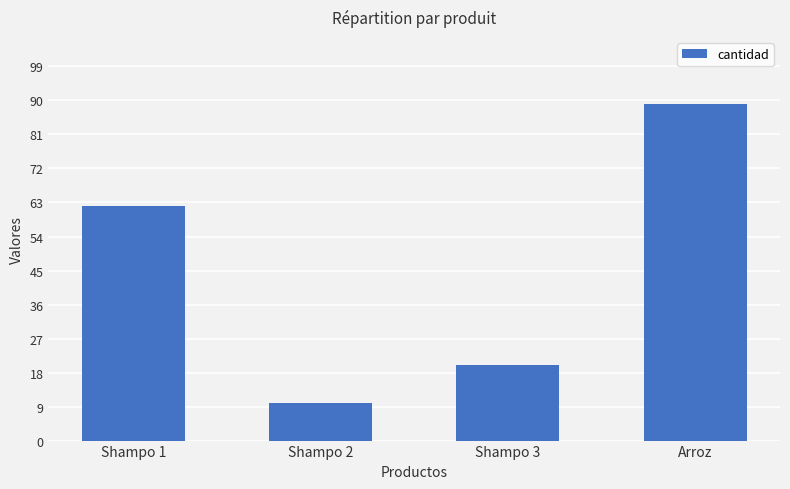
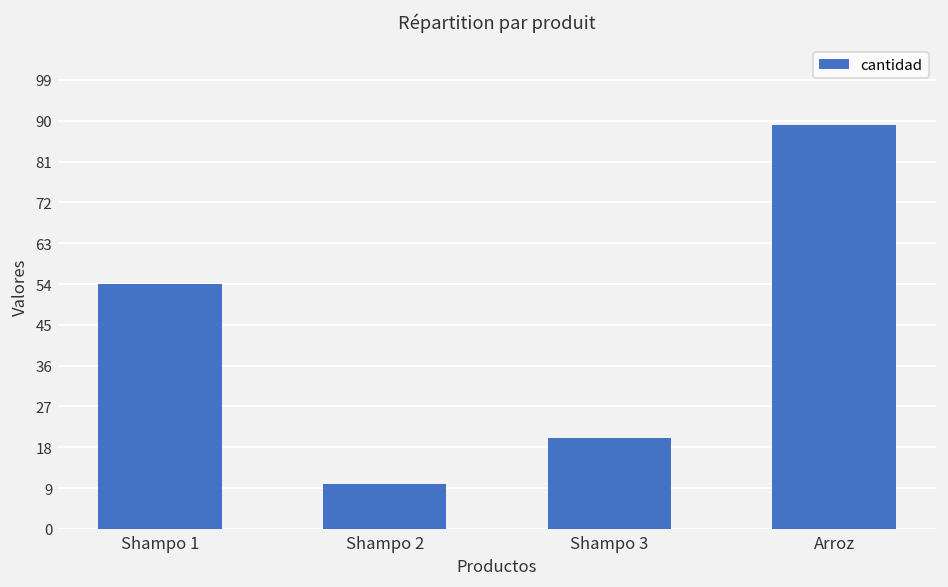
Shampo 1: 62 -> 54
